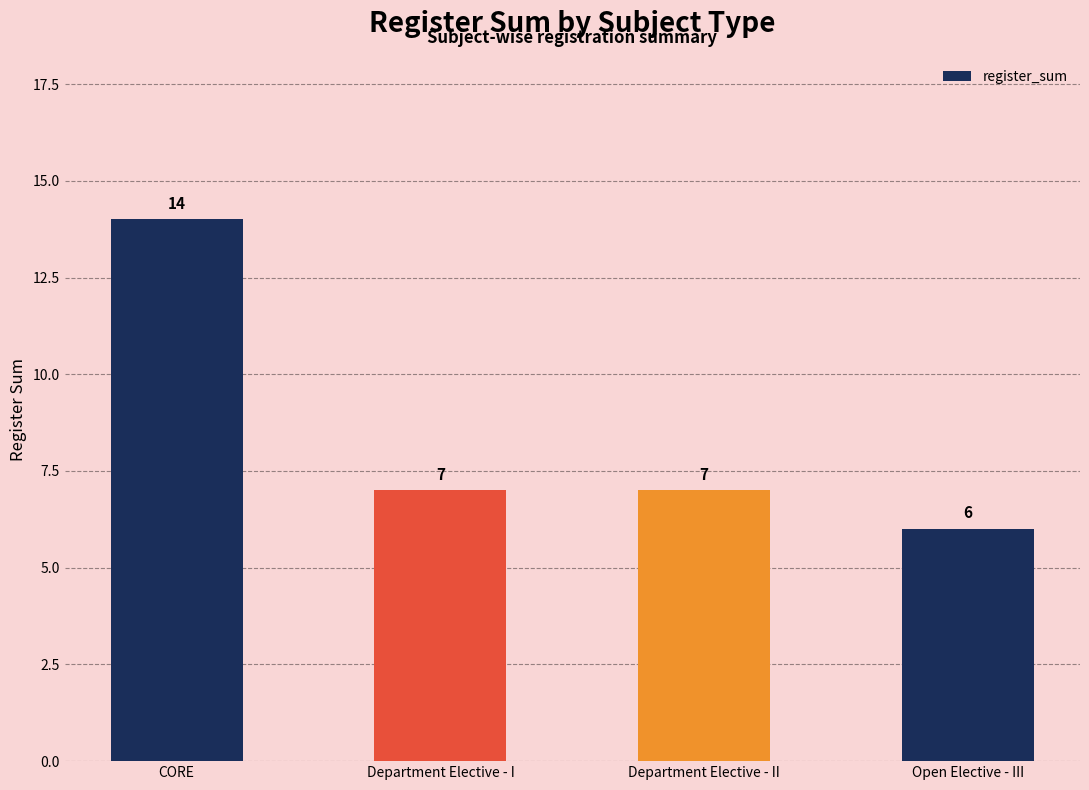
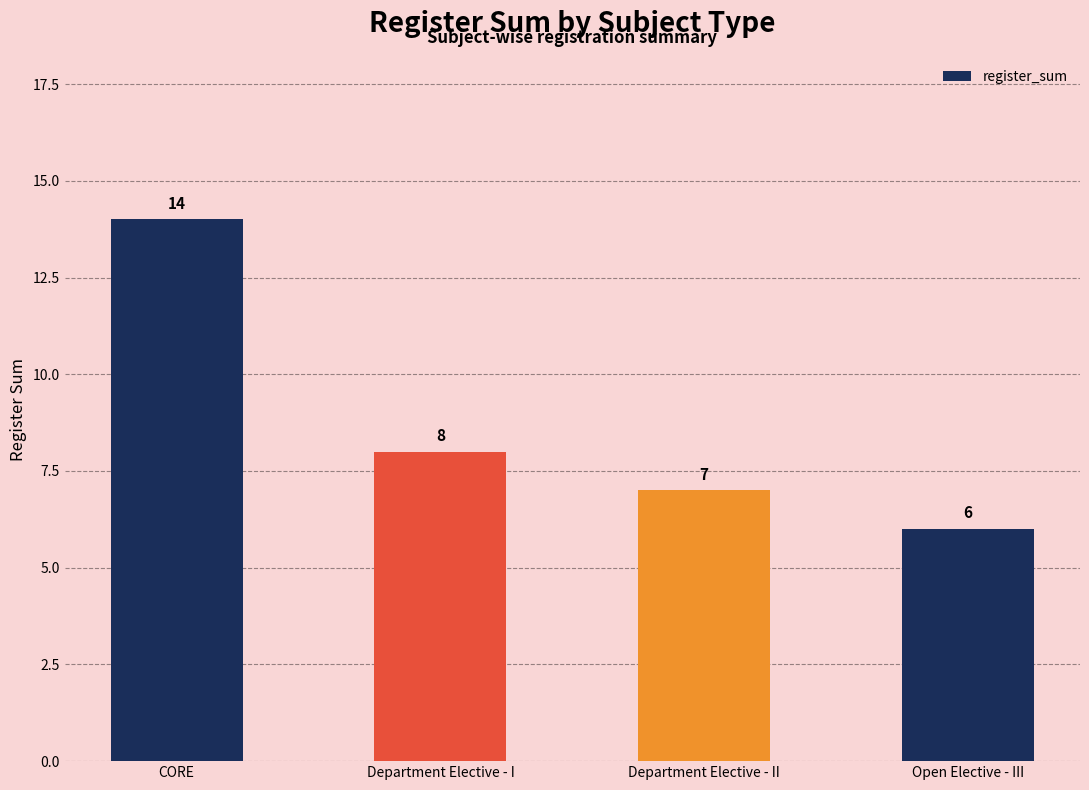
Department Elective - I: 7 -> 8
